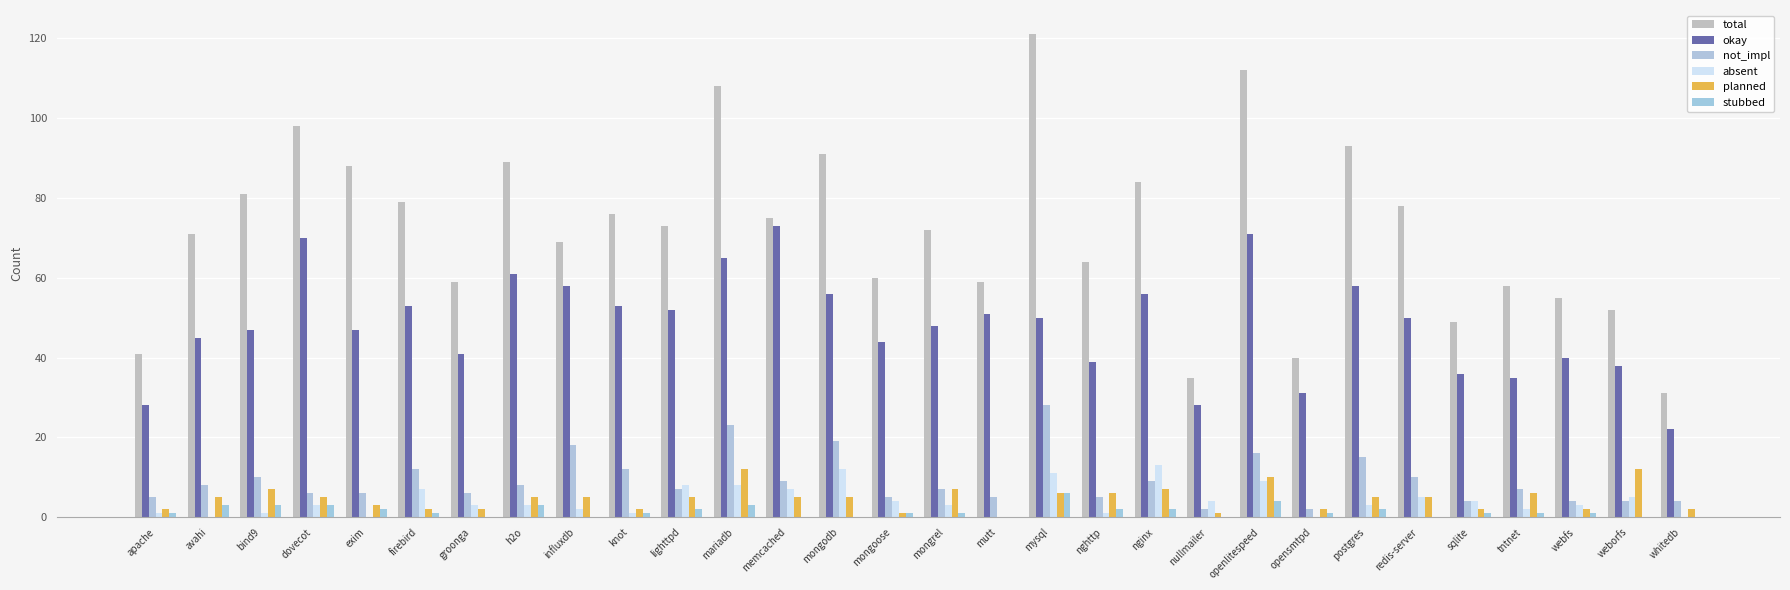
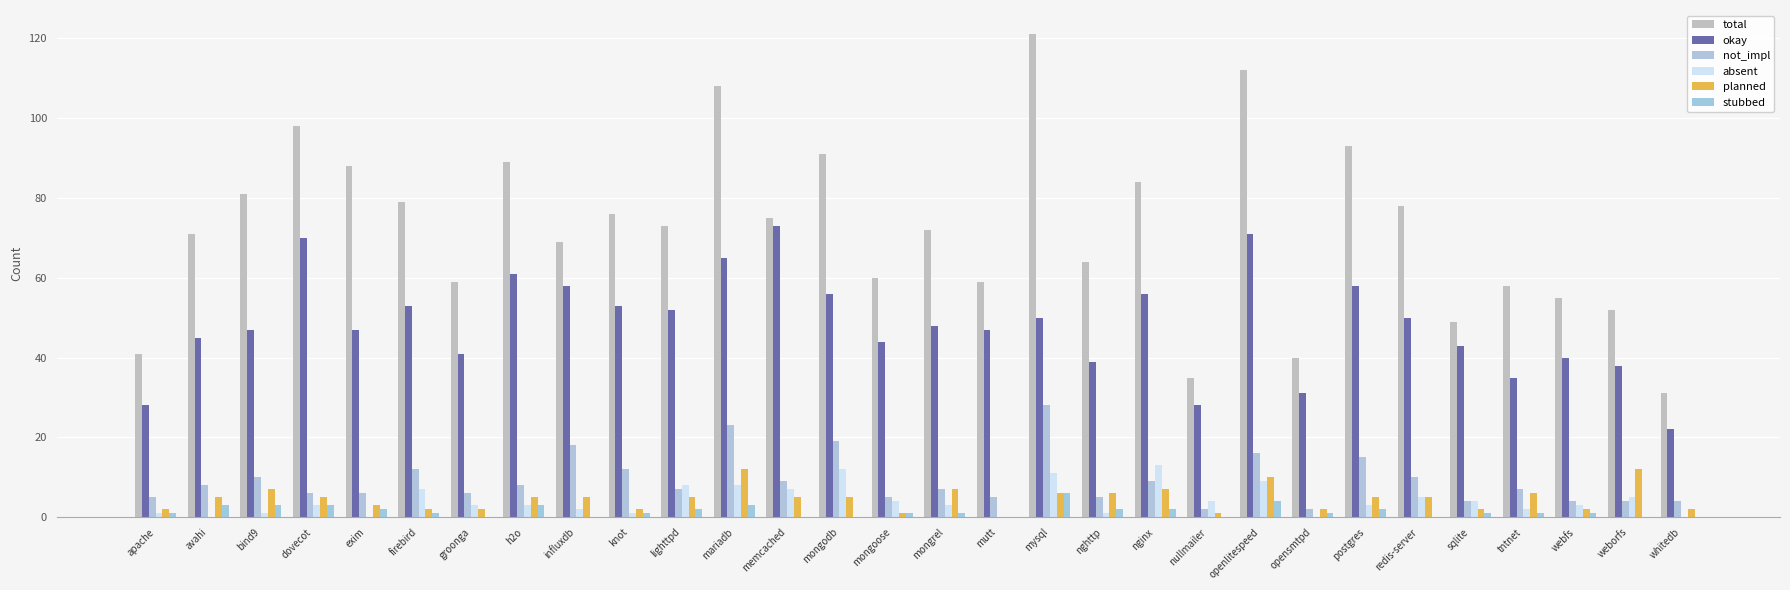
okay, mutt: 51 -> 47
okay, sqlite: 36 -> 43
